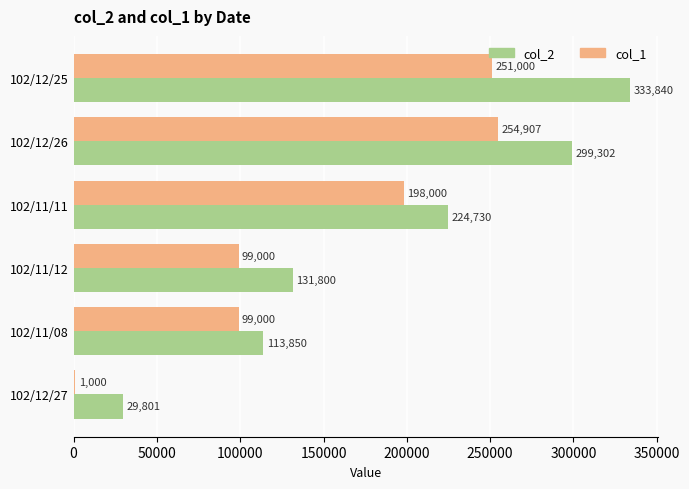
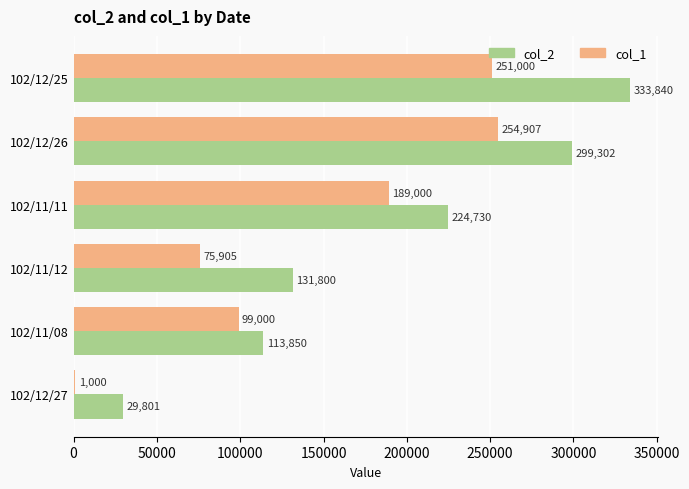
col_1, 102/11/11: 198,000 -> 189,000
col_1, 102/11/12: 99,000 -> 75,905
